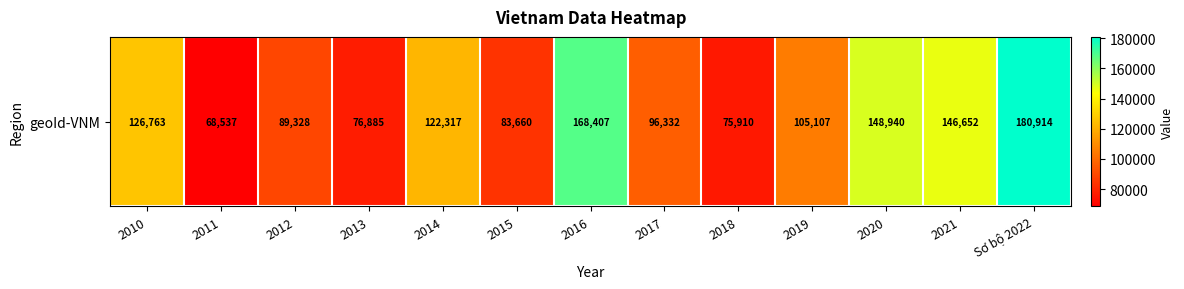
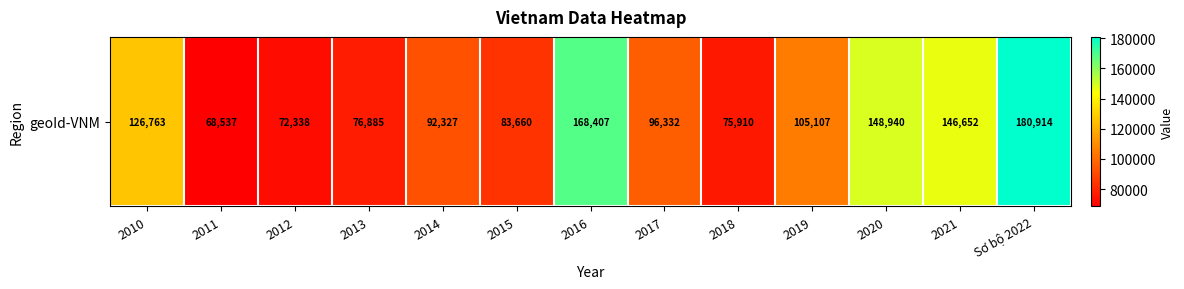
geoId-VNM, 2012: 89,328 -> 72,338
geoId-VNM, 2014: 122,317 -> 92,327
